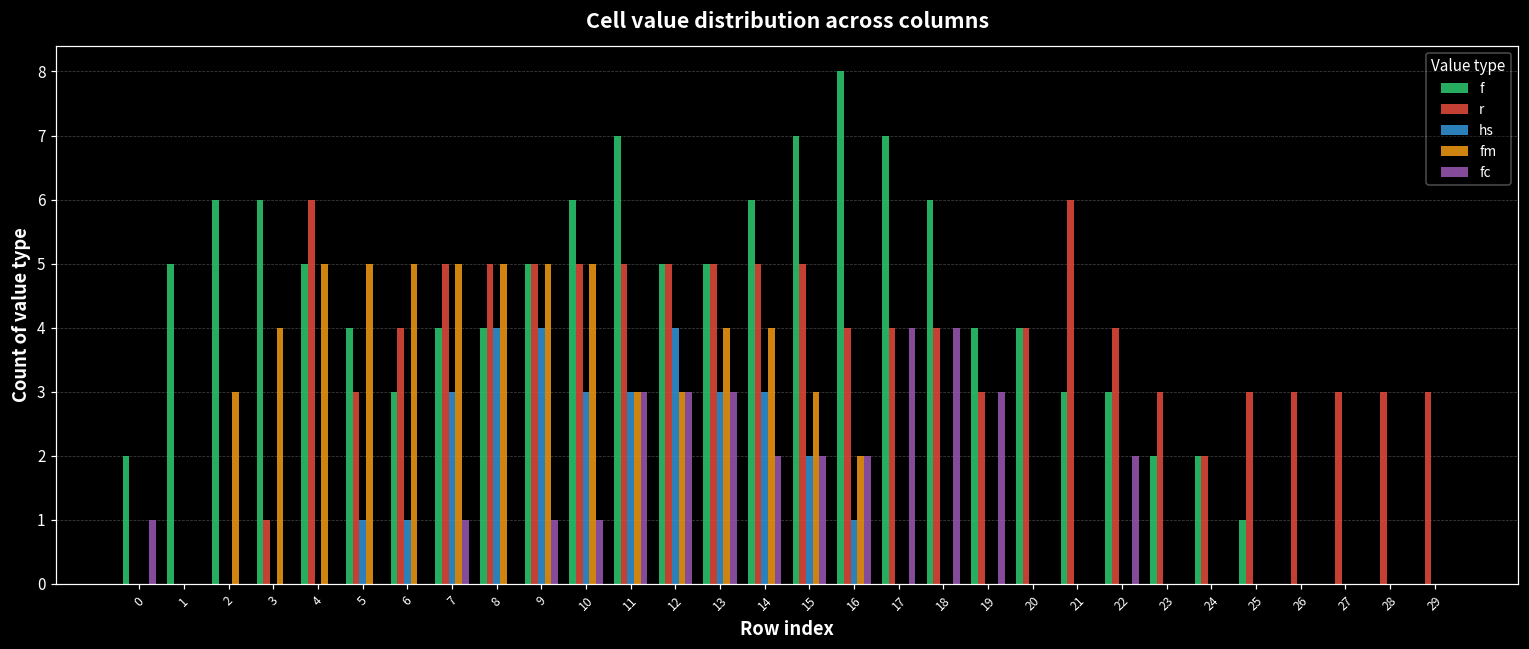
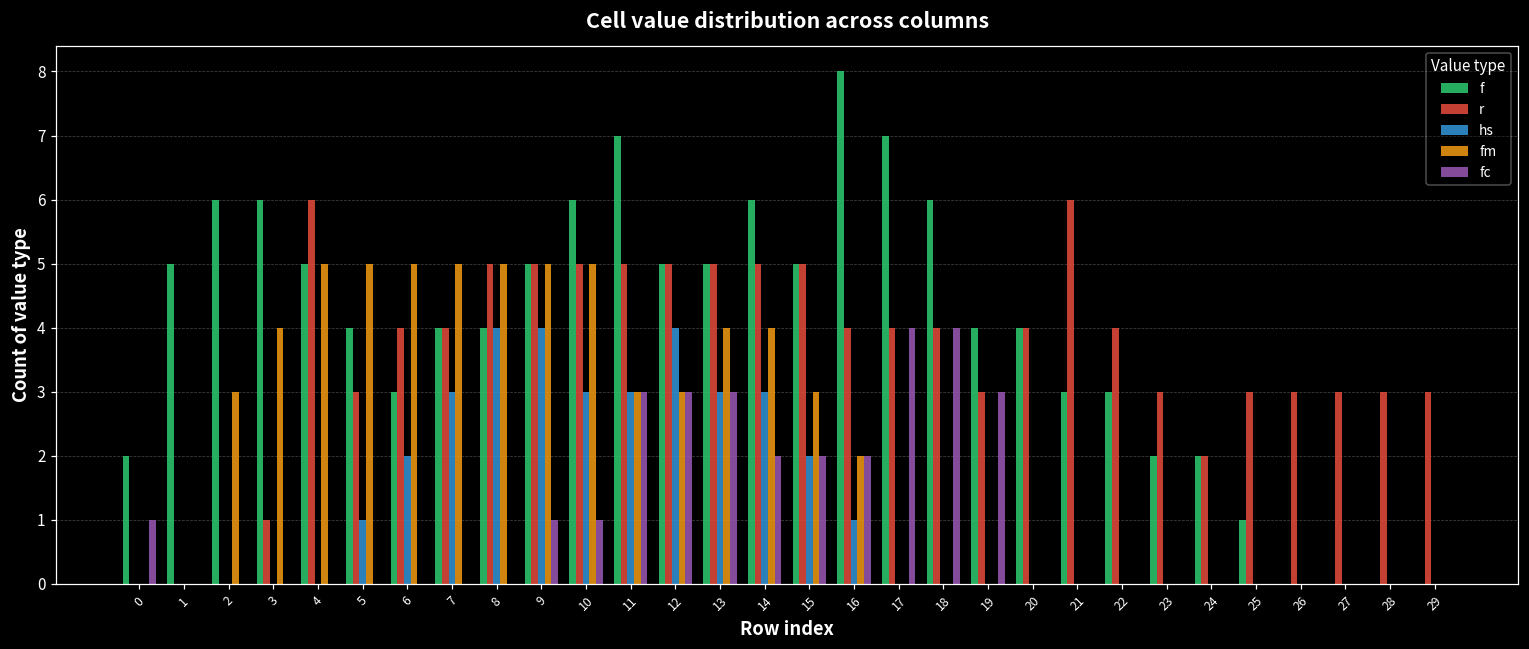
hs, 6: 1 -> 2
r, 7: 5 -> 4
fc, 7: 1 -> 0
f, 15: 7 -> 5
fc, 22: 2 -> 0
